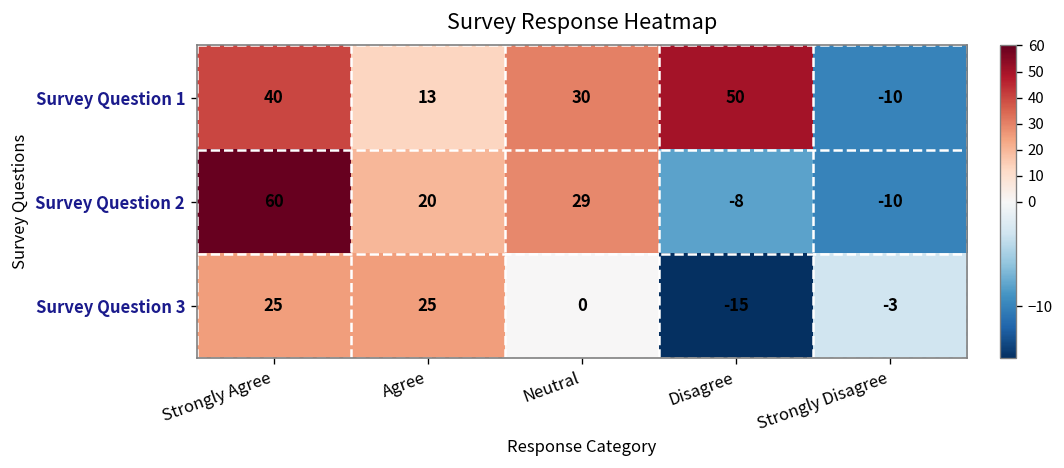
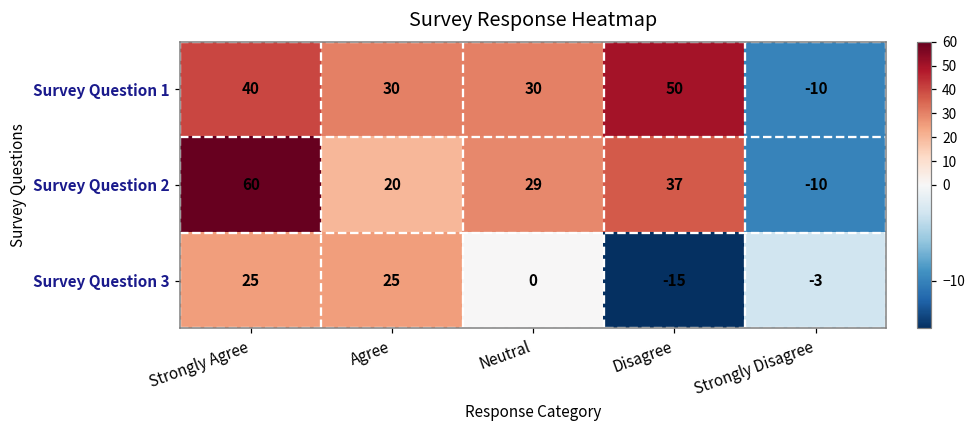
Survey Question 1, Agree: 13 -> 30
Survey Question 2, Disagree: -8 -> 37
